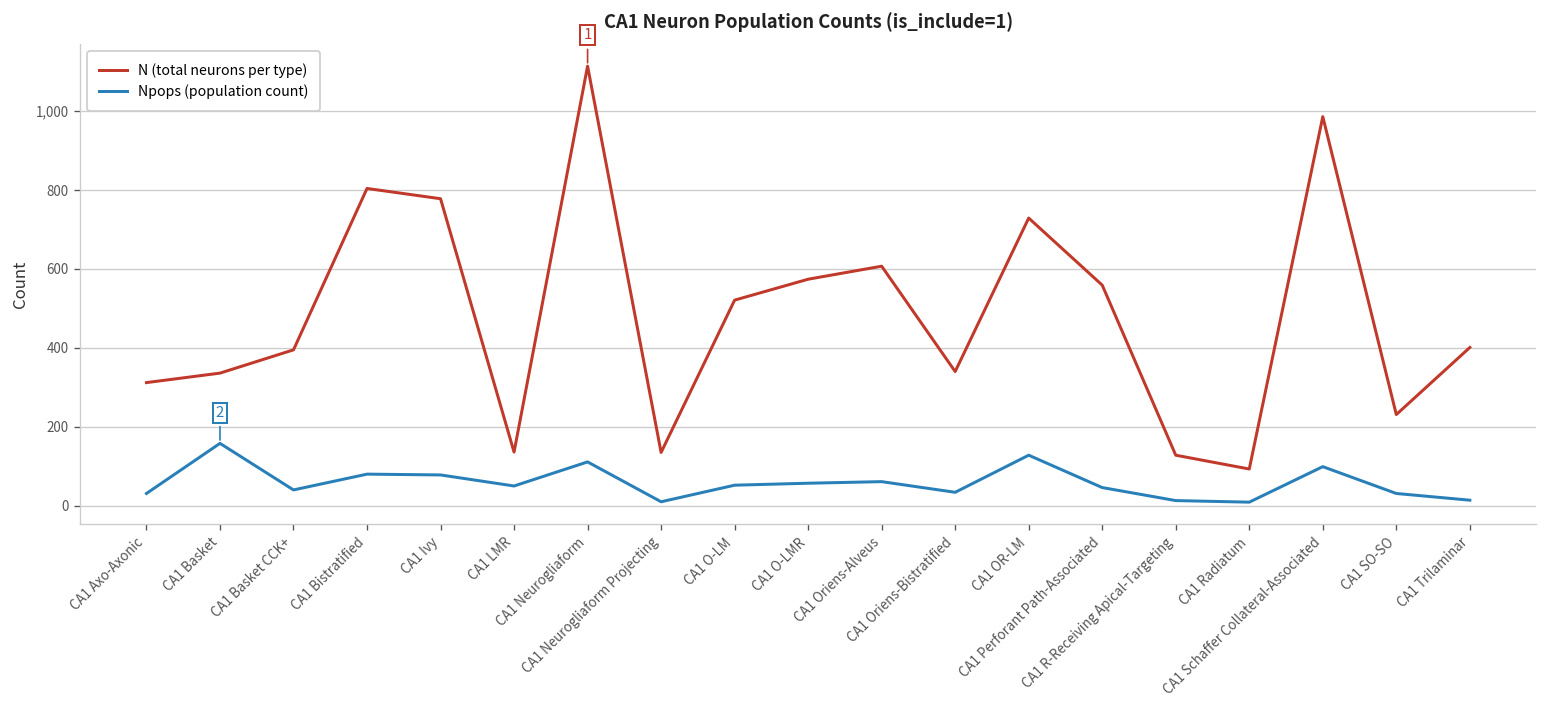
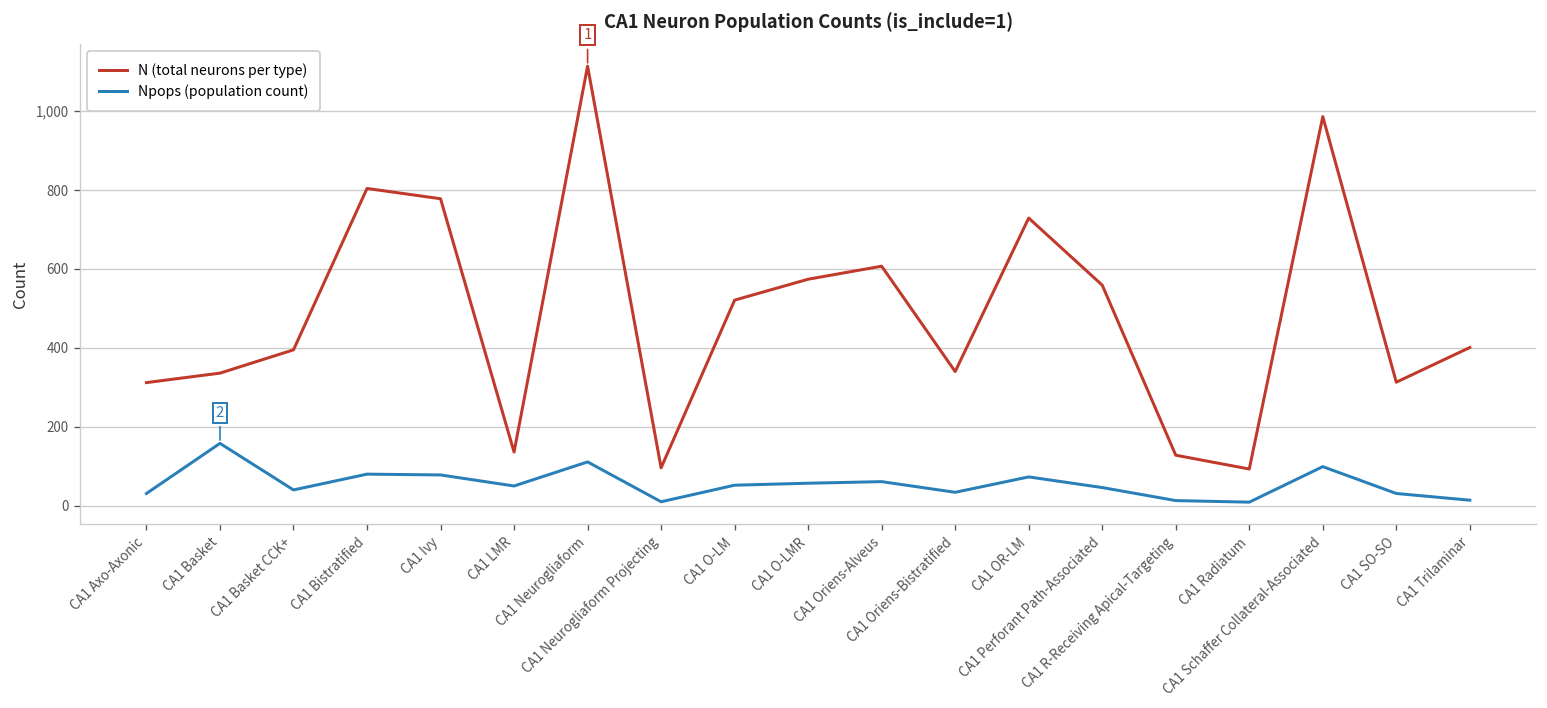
N (total neurons per type), CA1 Neurogliaform Projecting: 140 -> 100
Npops (population count), CA1 OR-LM: 130 -> 70
N (total neurons per type), CA1 SO-SO: 230 -> 310
